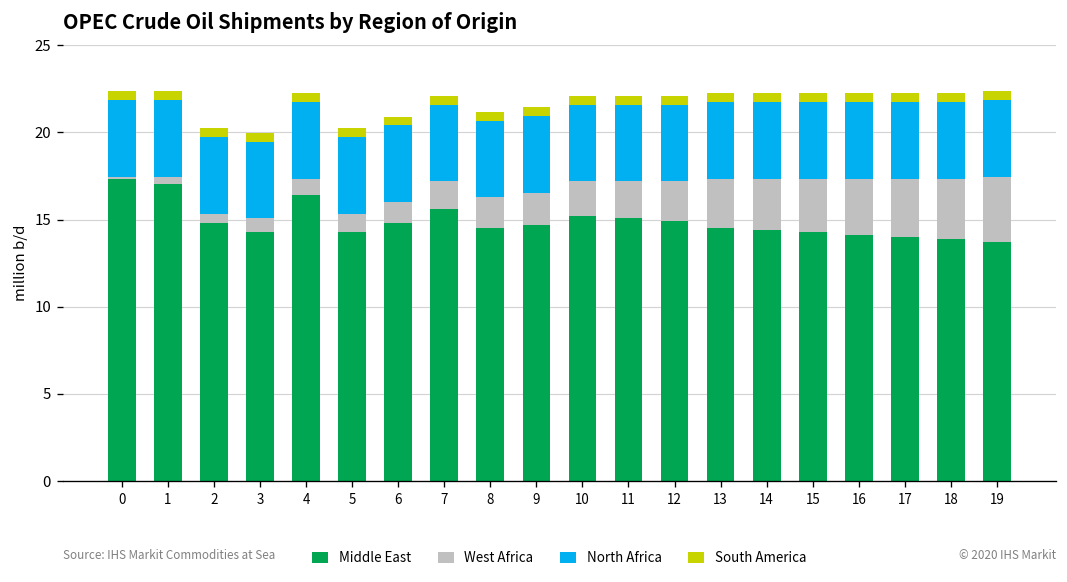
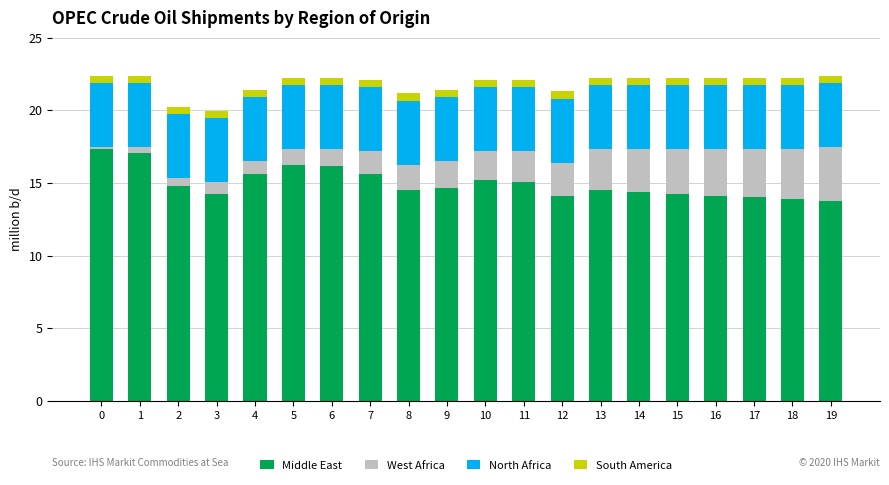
Middle East, 4: 16.4 -> 15.6
Middle East, 5: 14.3 -> 16.3
Middle East, 6: 14.8 -> 16.1
Middle East, 12: 14.9 -> 14.1
